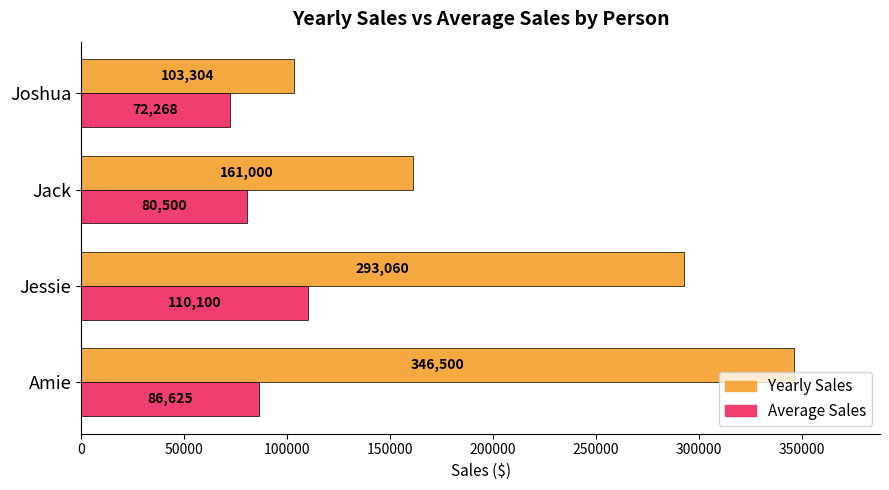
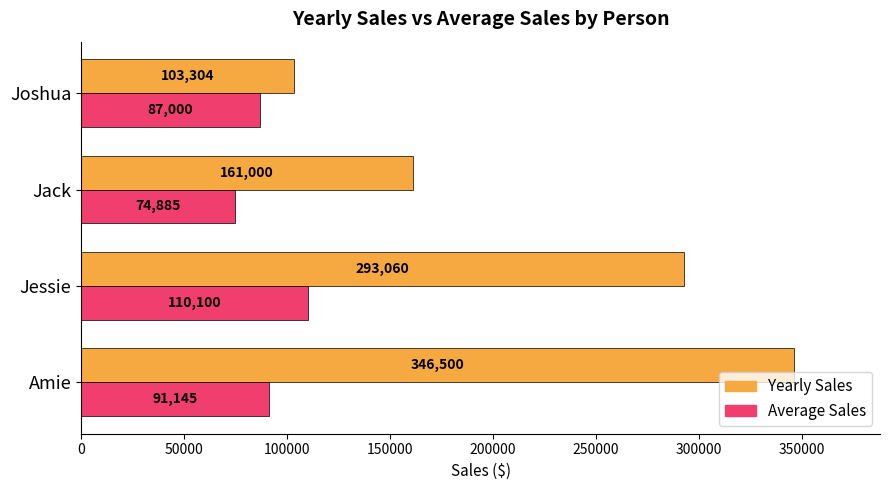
Average Sales, Joshua: 72,268 -> 87,000
Average Sales, Jack: 80,500 -> 74,885
Average Sales, Amie: 86,625 -> 91,145
